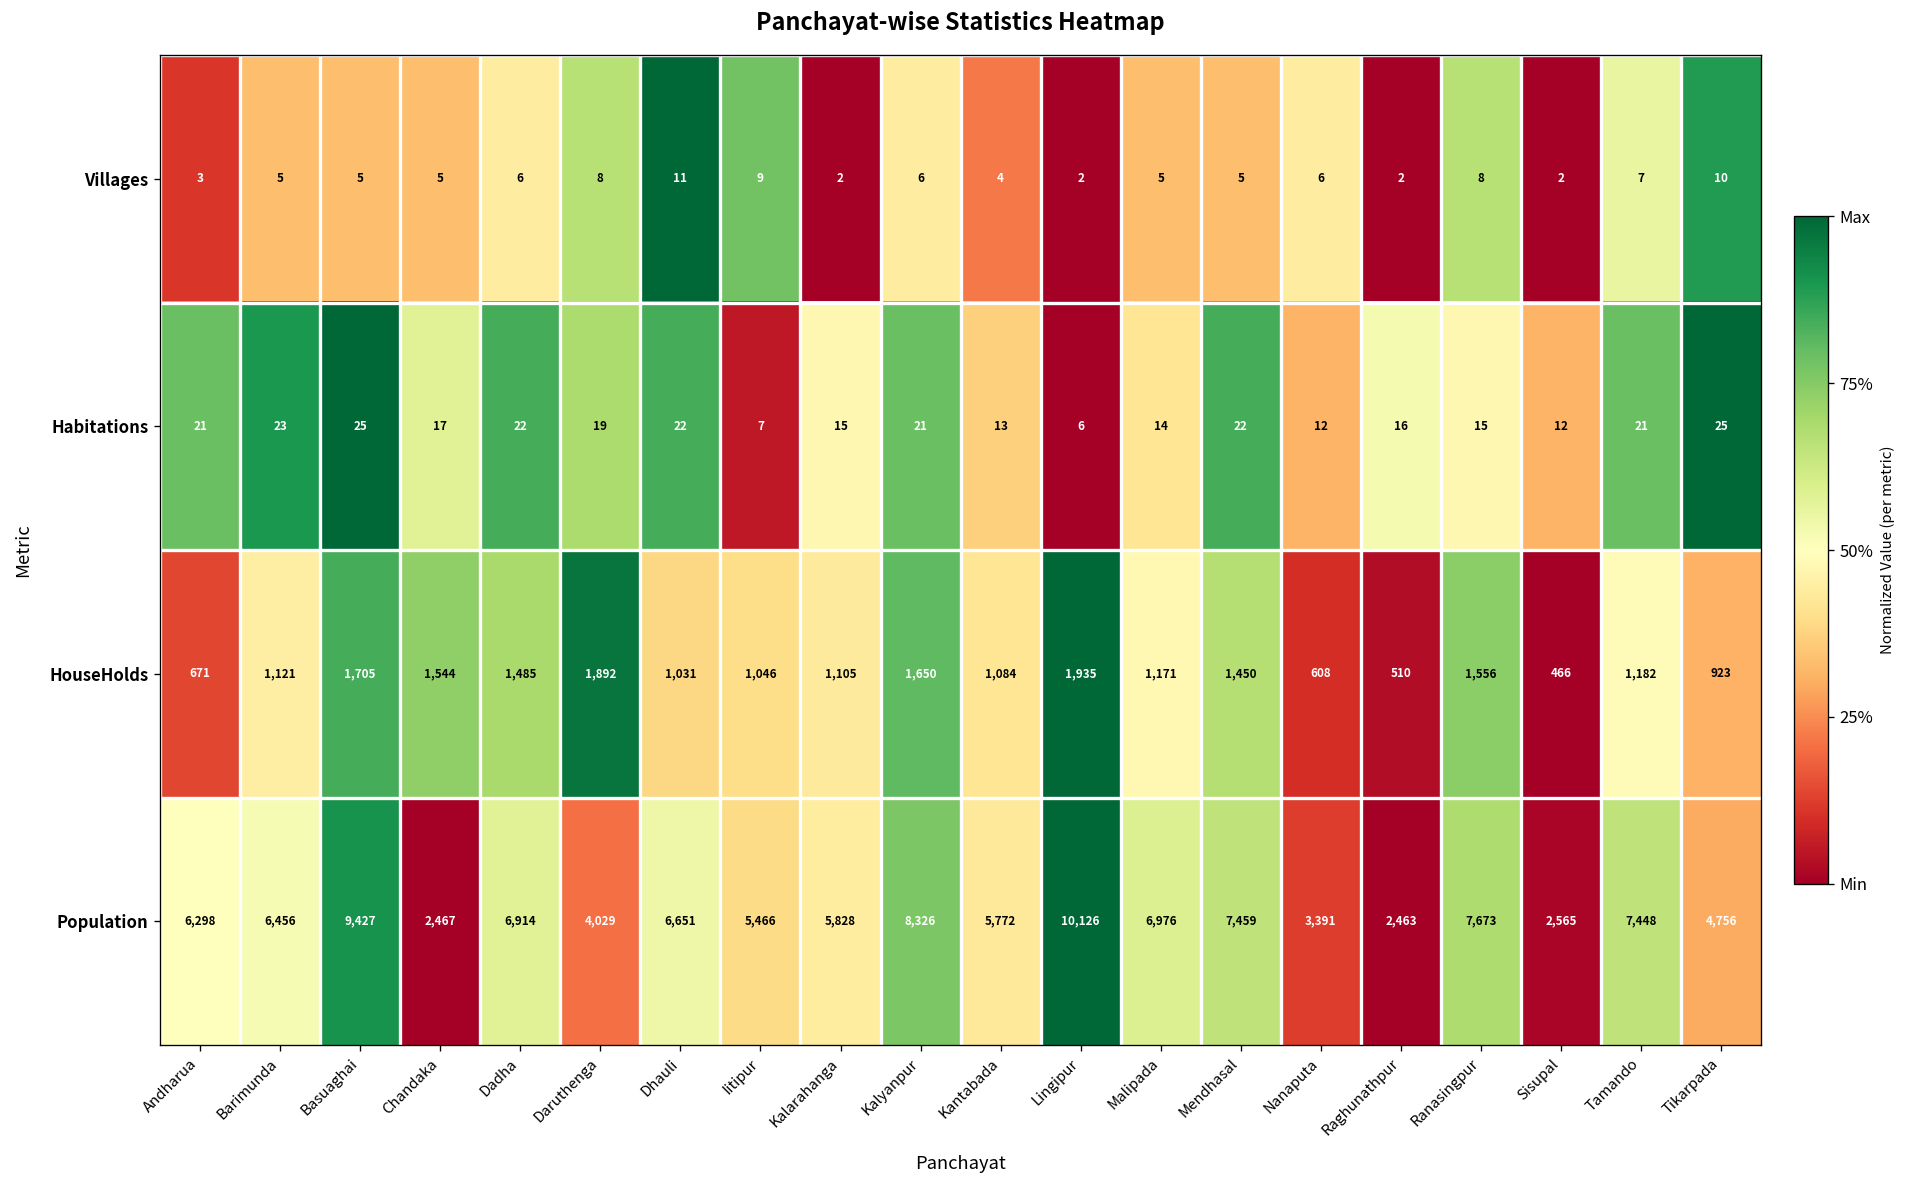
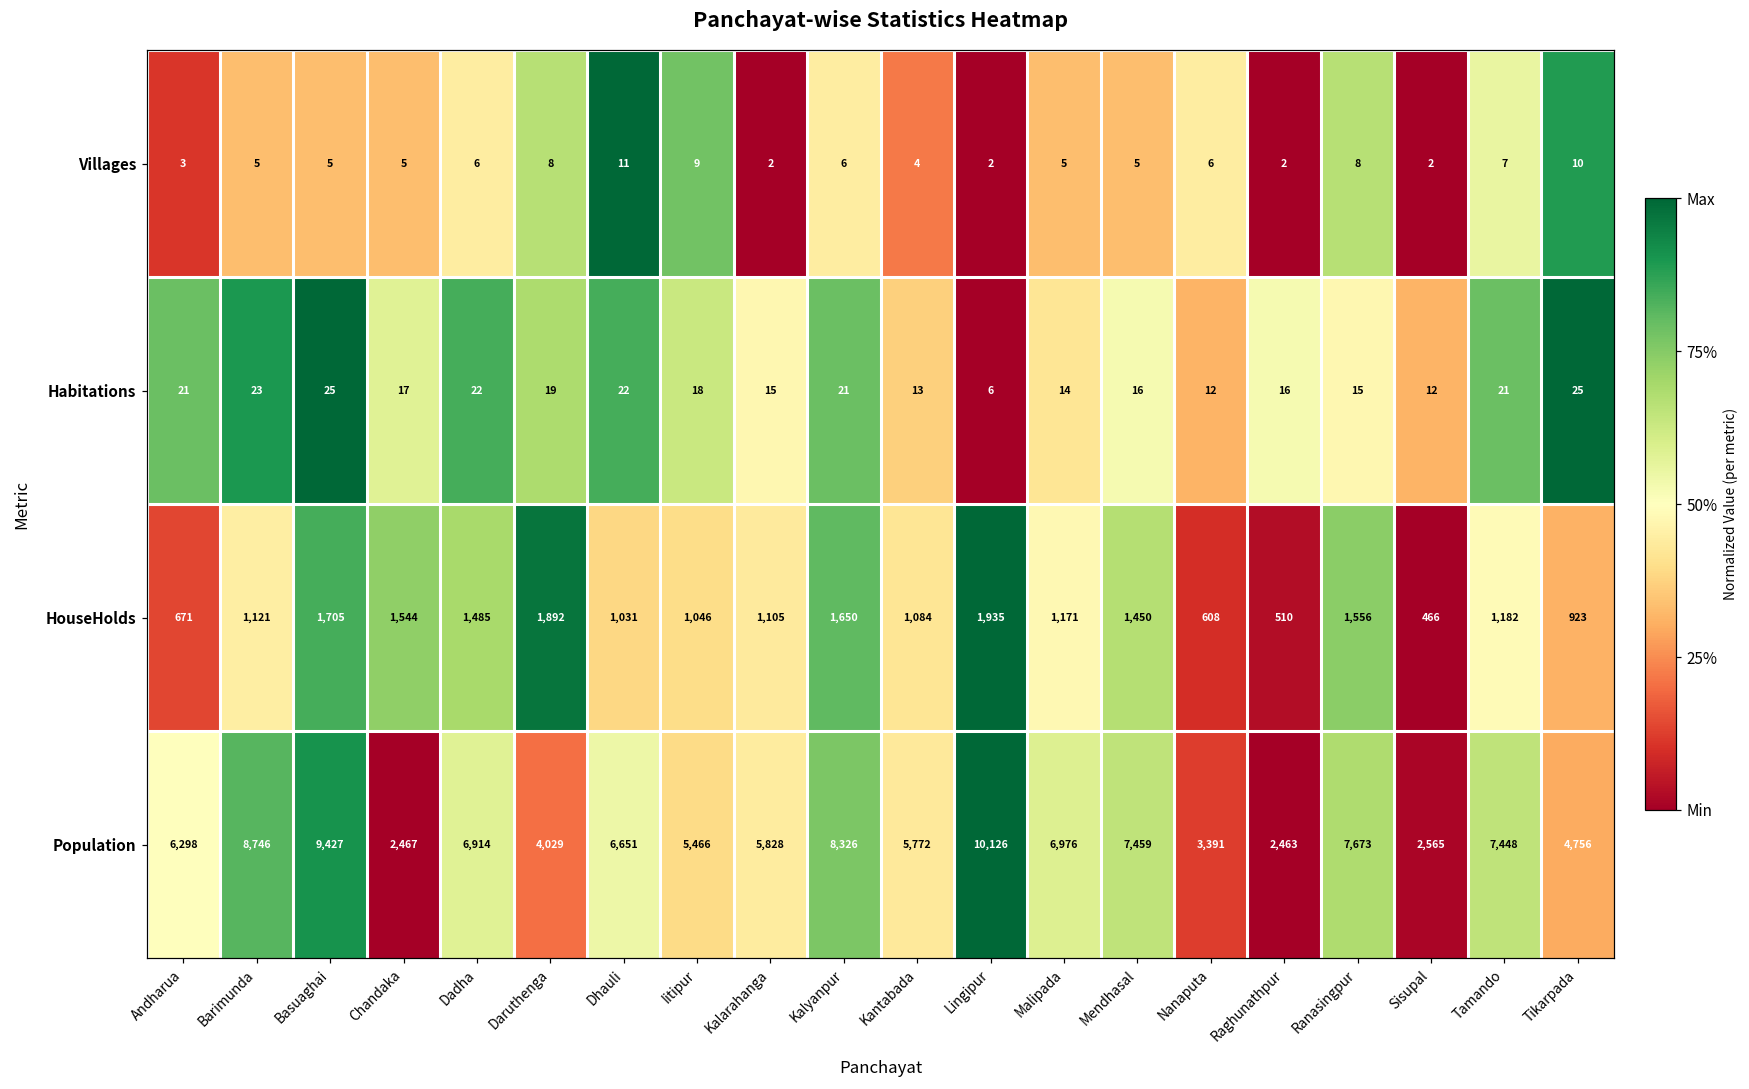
Habitations, Iitipur: 7 -> 18
Habitations, Mendhasal: 22 -> 16
Population, Barimunda: 6,456 -> 8,746
